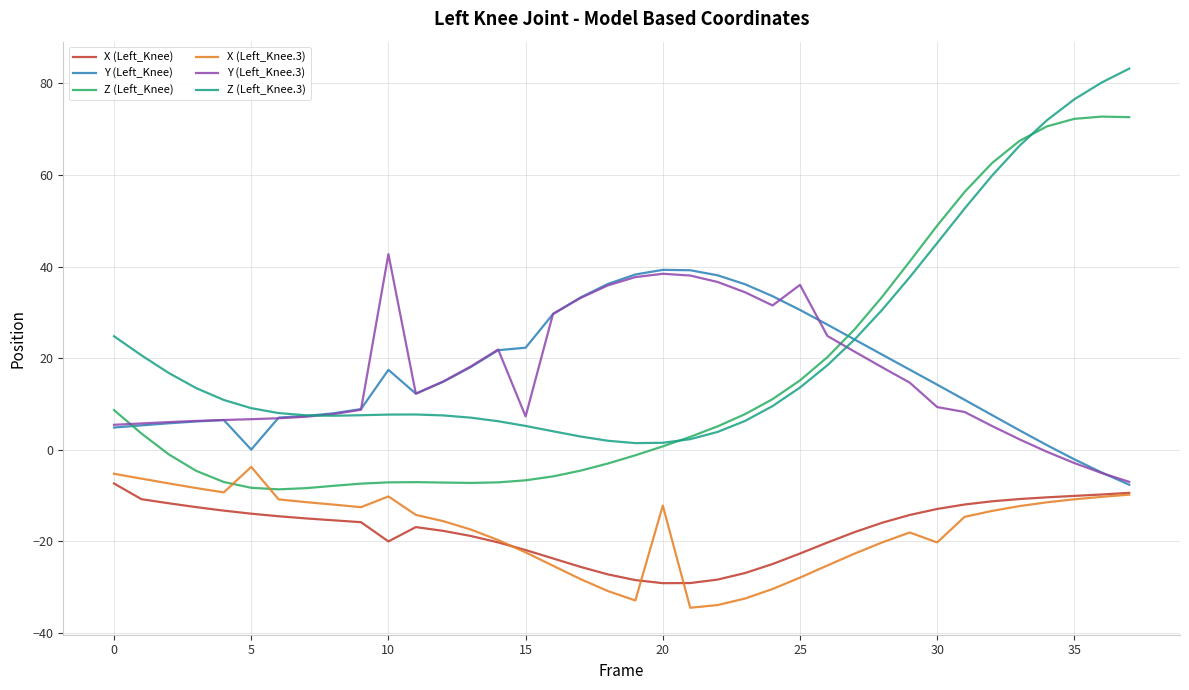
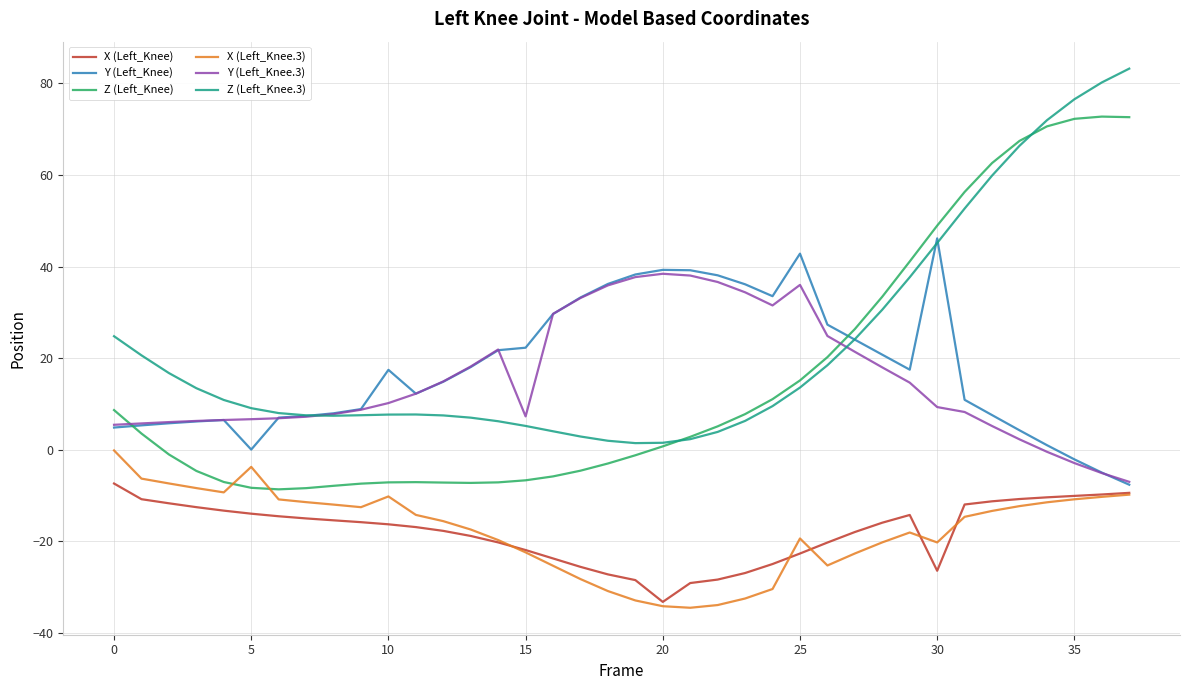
X (Left_Knee.3), 0: -5 -> 0
X (Left_Knee), 10: -20 -> -16
Y (Left_Knee.3), 10: 43 -> 10
X (Left_Knee), 20: -29 -> -33
X (Left_Knee.3), 20: -12 -> -34
Y (Left_Knee), 25: 31 -> 43
X (Left_Knee.3), 25: -28 -> -19
X (Left_Knee), 30: -13 -> -26
Y (Left_Knee), 30: 14 -> 46
